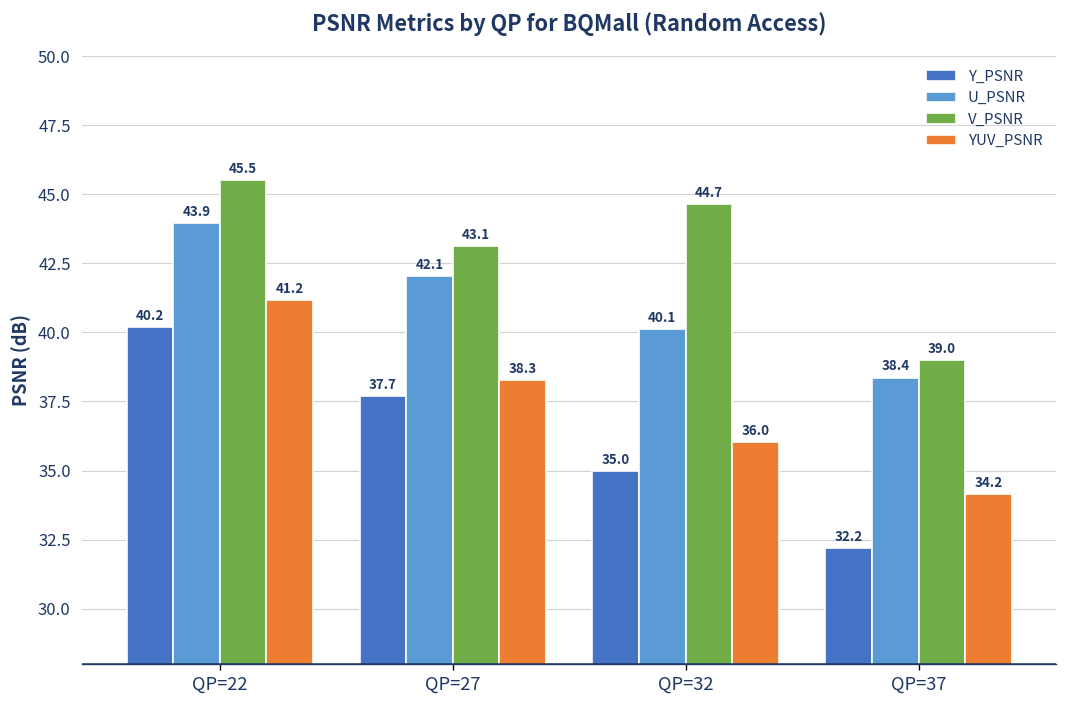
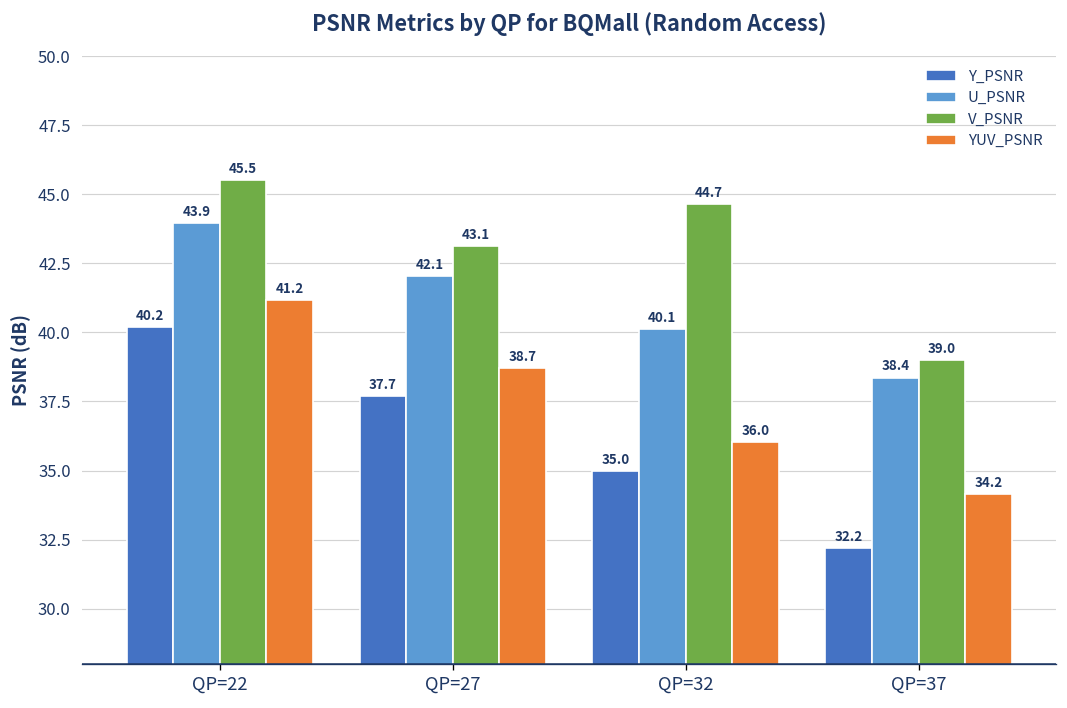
YUV_PSNR, QP=27: 38.3 -> 38.7
